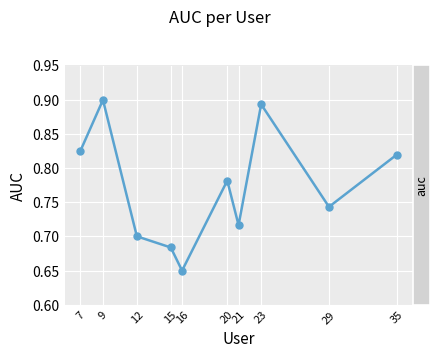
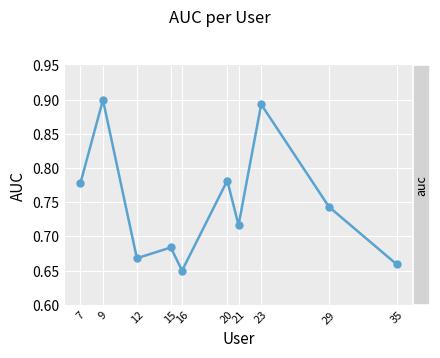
7: 0.82 -> 0.78
12: 0.70 -> 0.67
35: 0.82 -> 0.66
